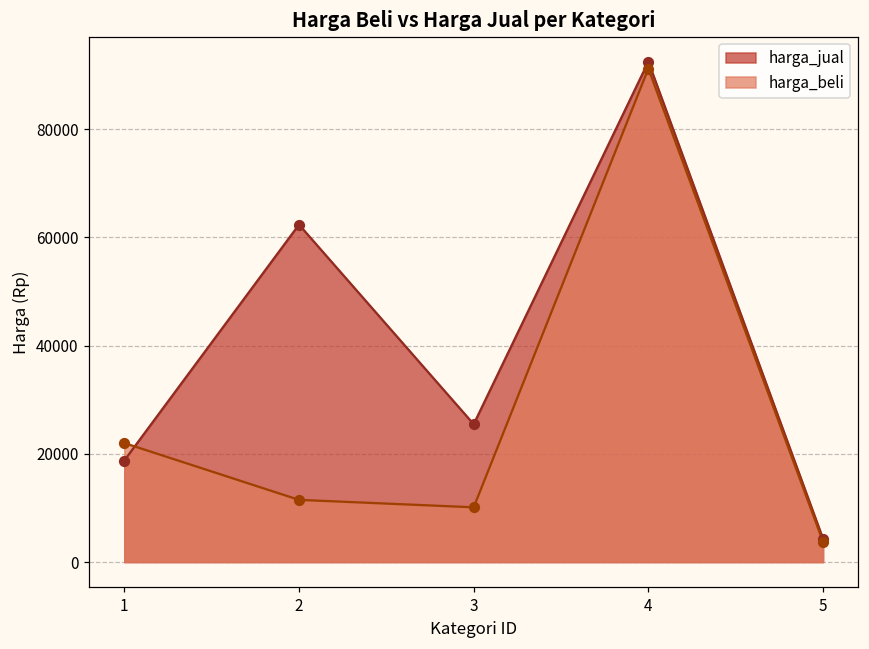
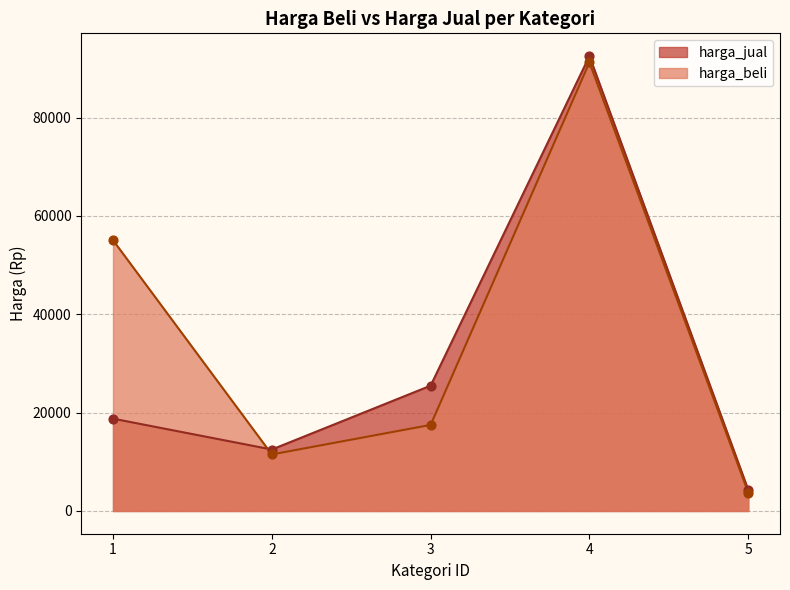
harga_beli, 1: 22000 -> 55000
harga_jual, 2: 62000 -> 13000
harga_beli, 3: 10000 -> 18000
